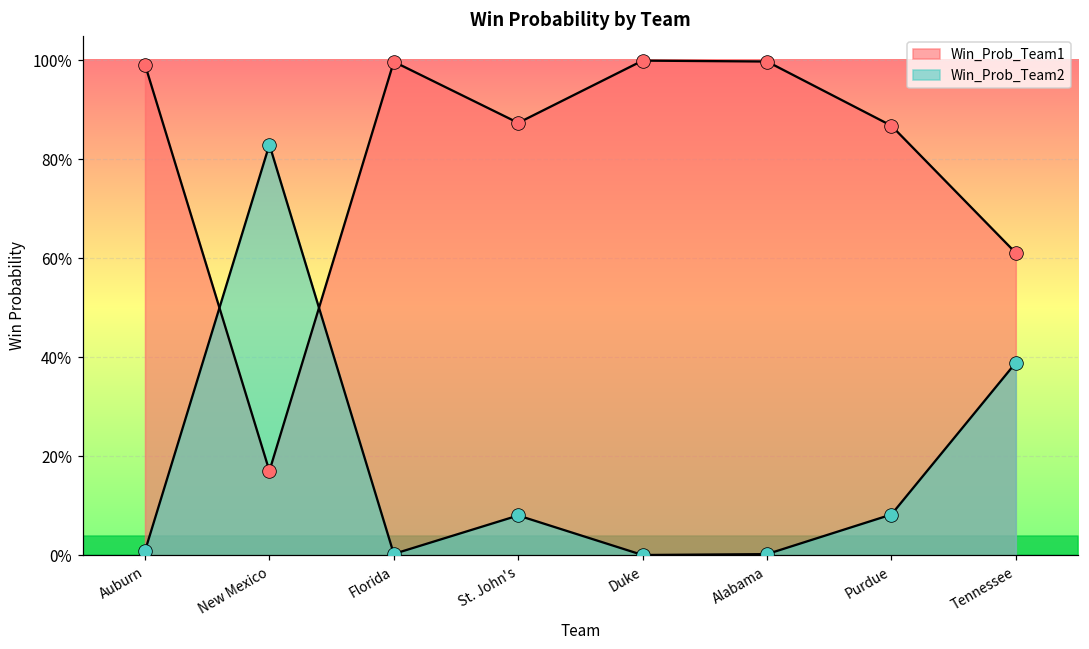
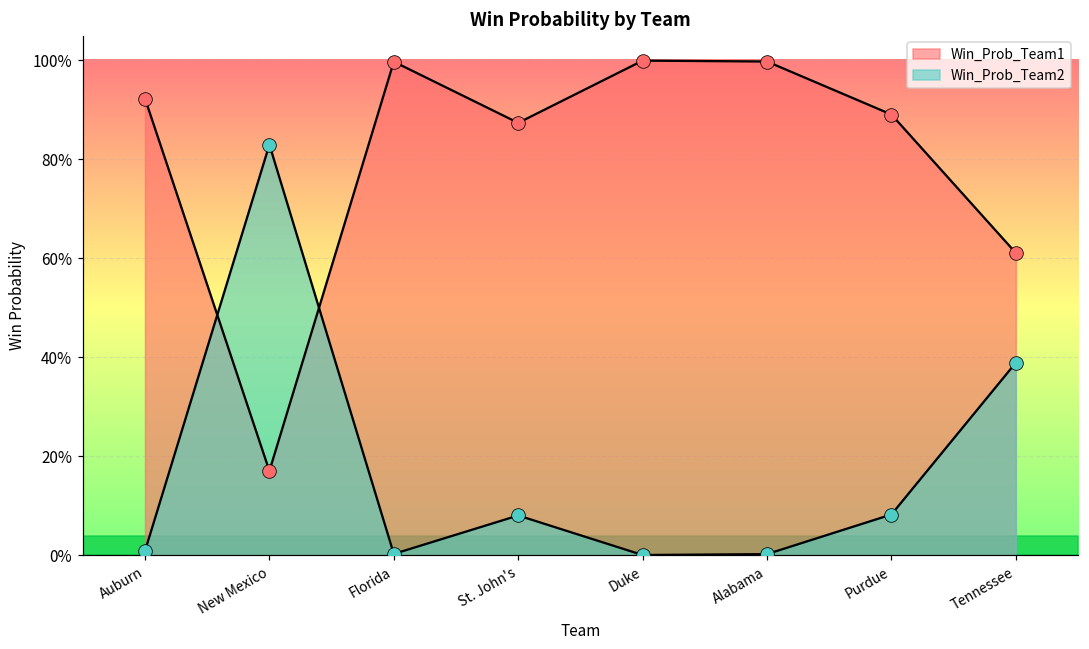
Win_Prob_Team1, Auburn: 99% -> 92%
Win_Prob_Team1, Purdue: 87% -> 89%
